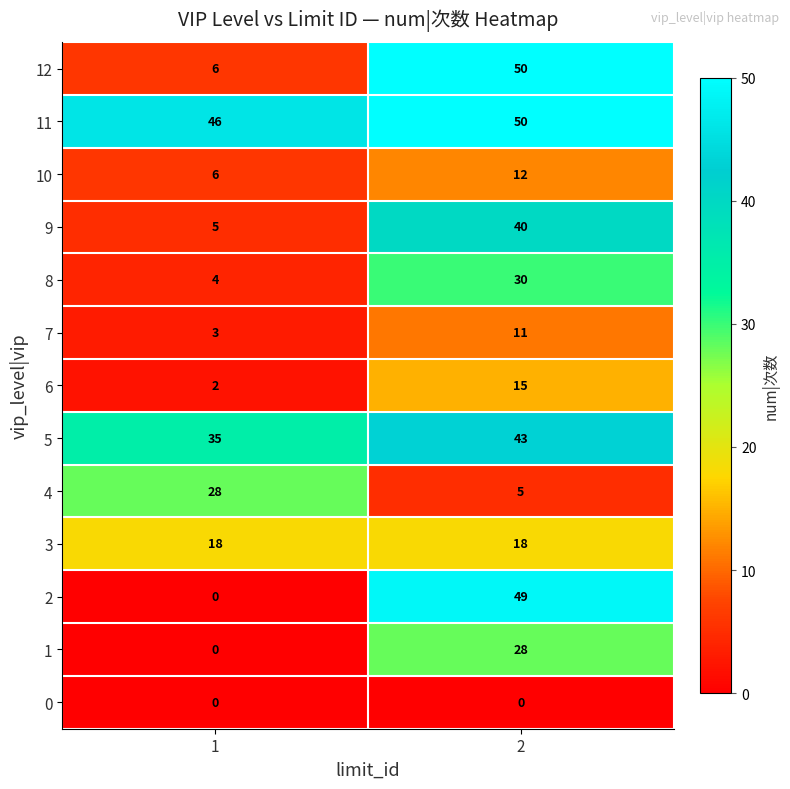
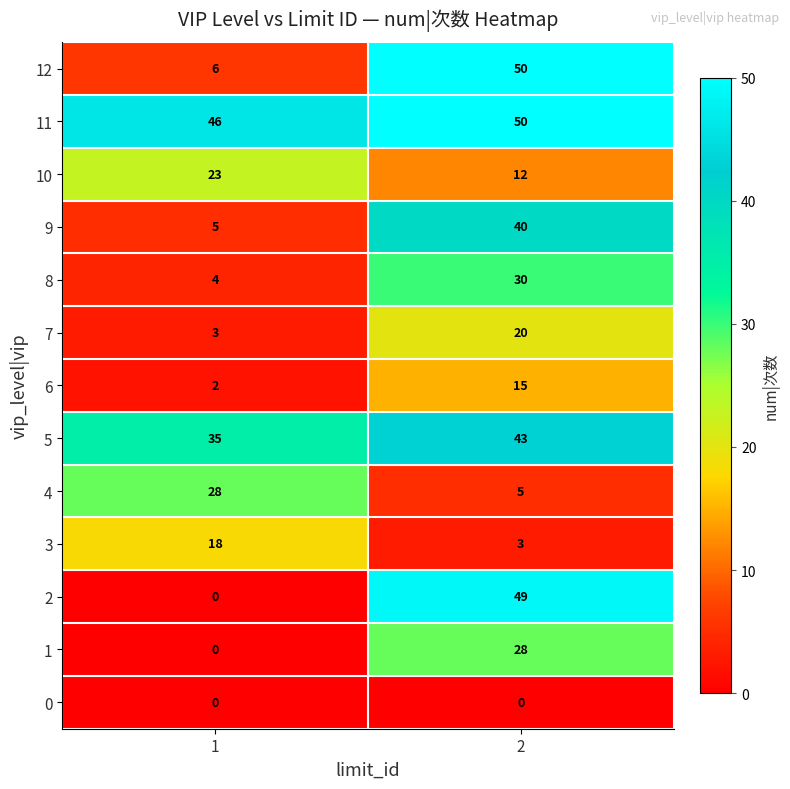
10, 1: 6 -> 23
7, 2: 11 -> 20
3, 2: 18 -> 3
